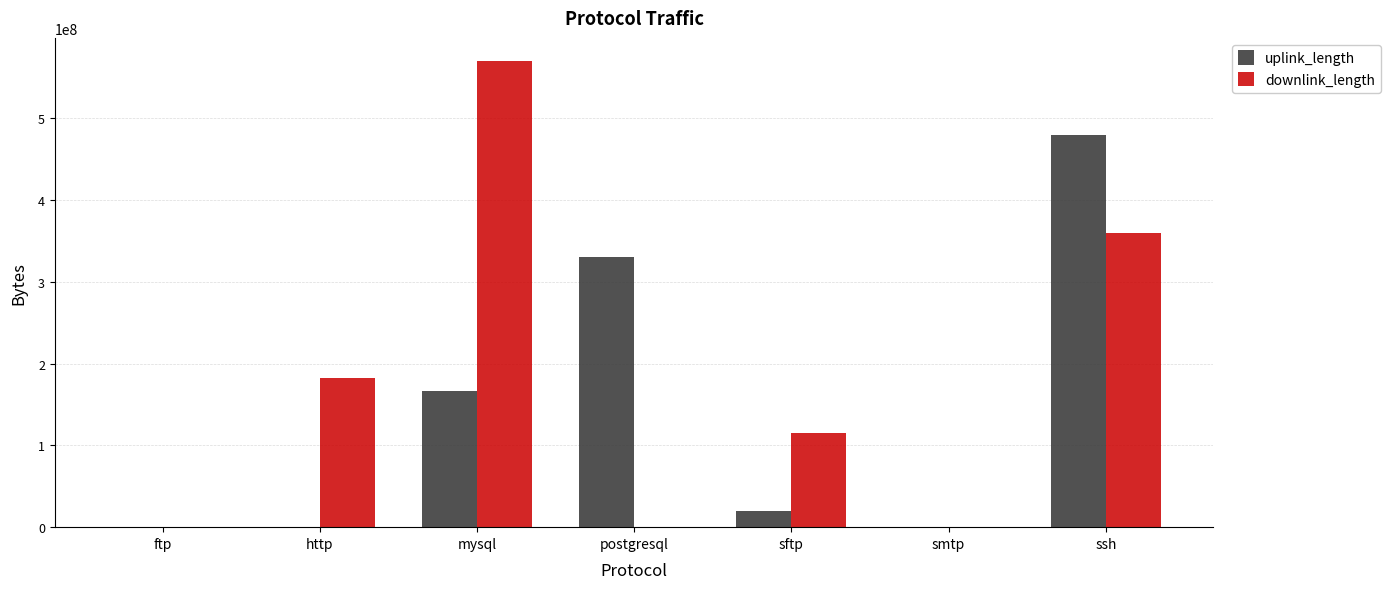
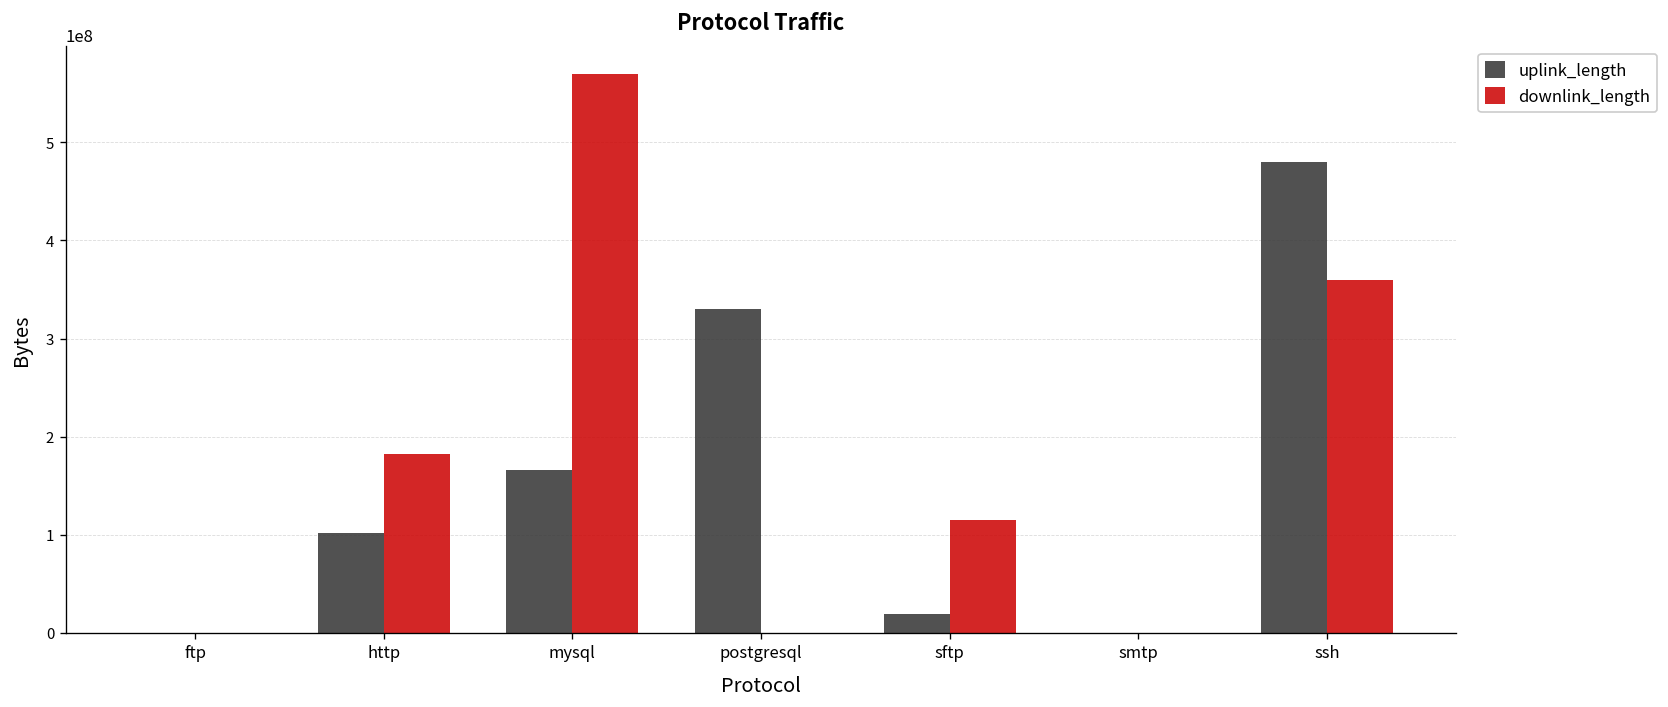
uplink_length, http: 0 -> 100000000
